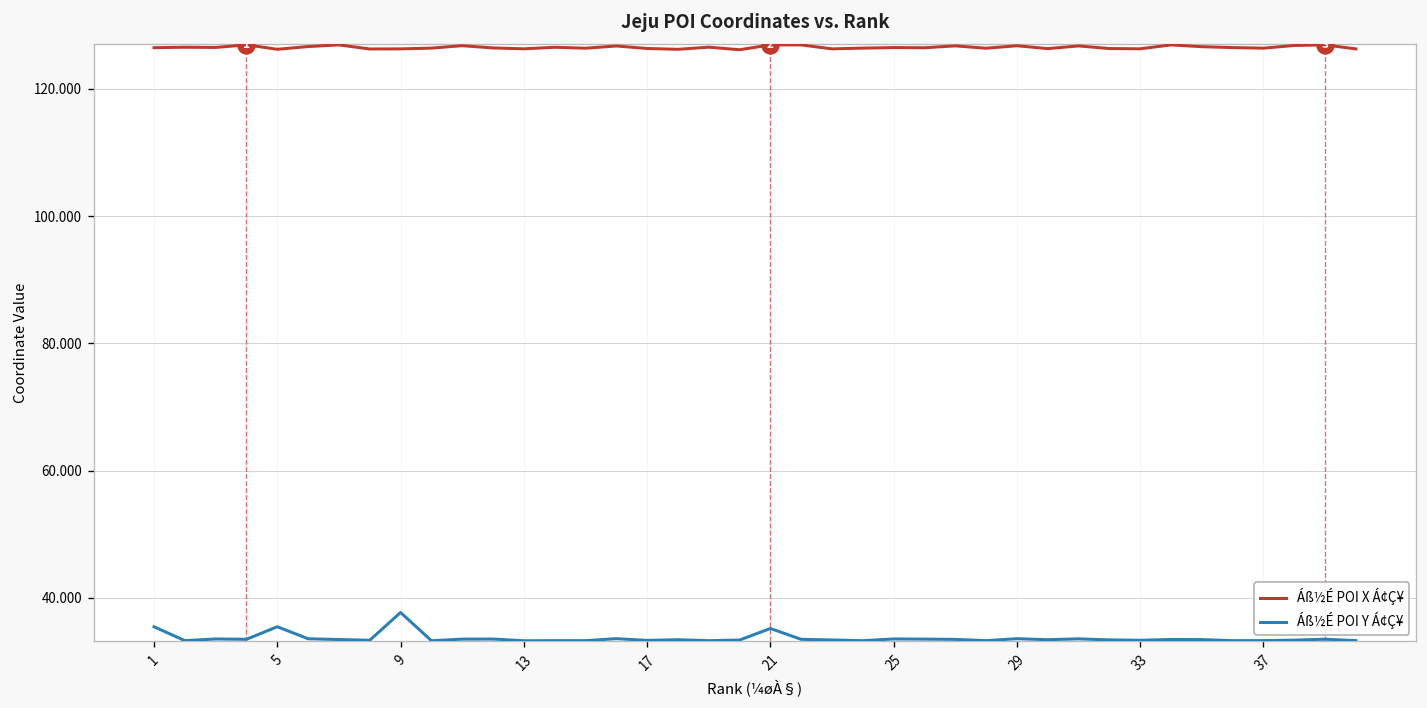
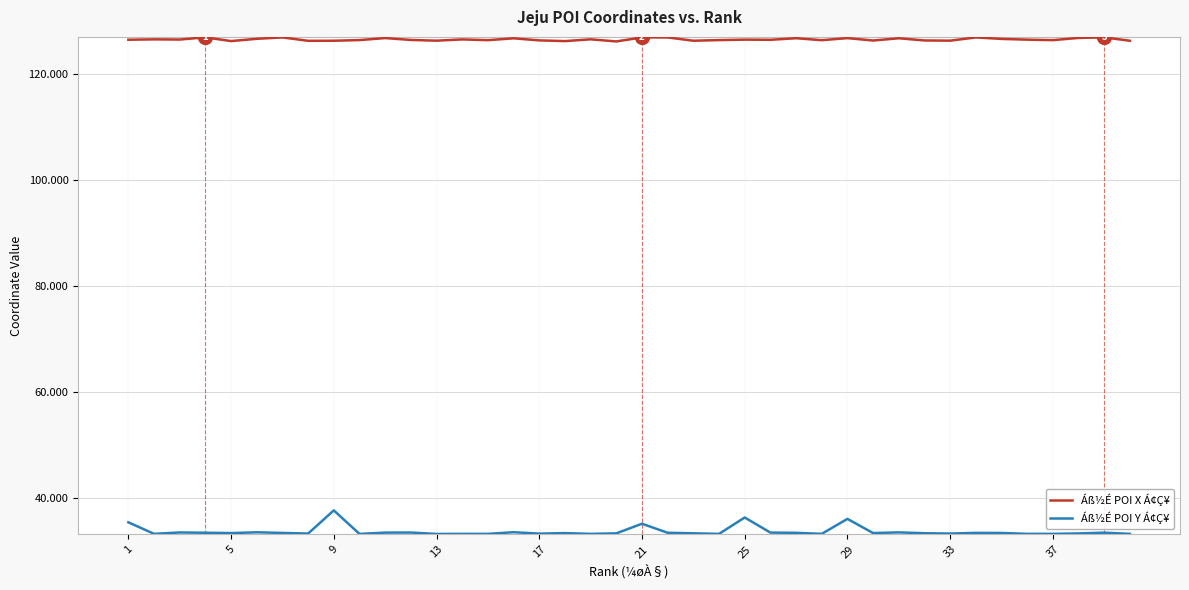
Áß½É POI Y Á¢Ç¥, 5: 35 -> 33
Áß½É POI Y Á¢Ç¥, 25: 34 -> 36
Áß½É POI Y Á¢Ç¥, 29: 34 -> 36
